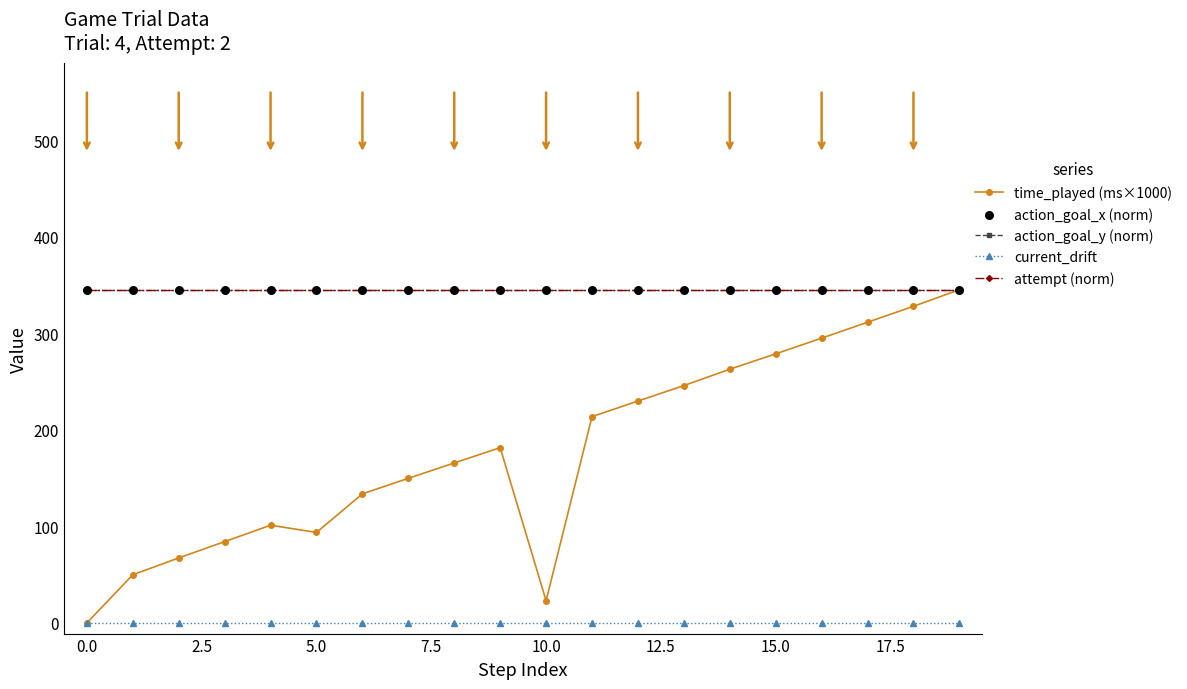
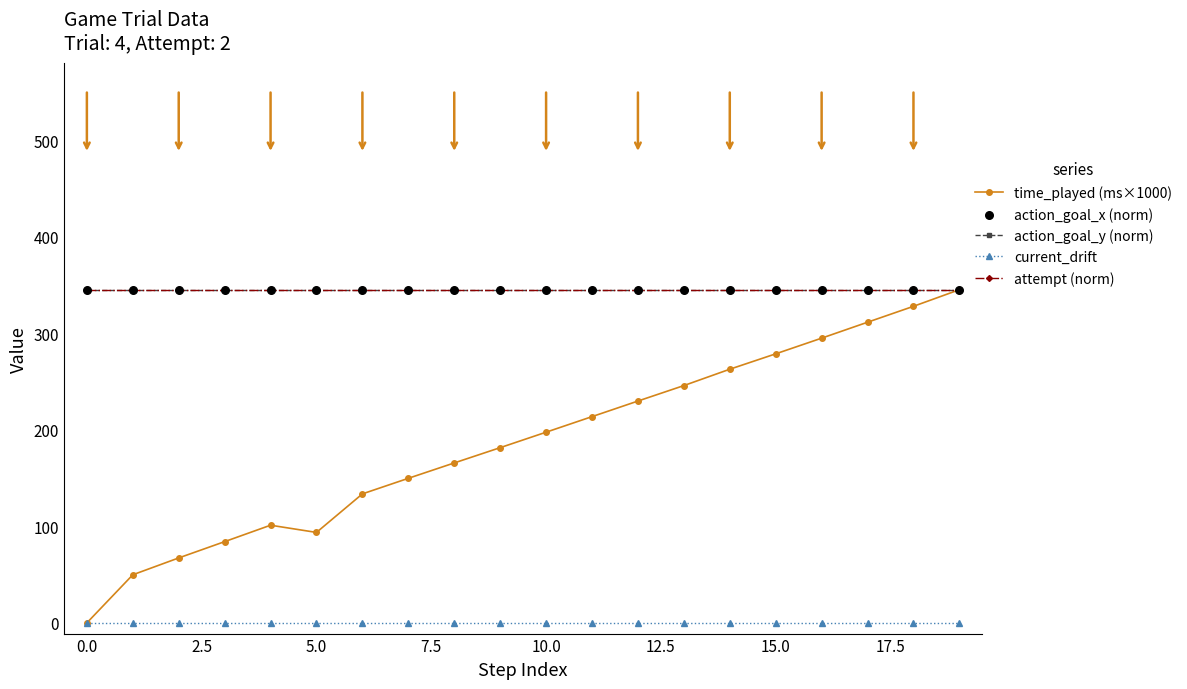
time_played (ms×1000), 10.0: 20 -> 200
